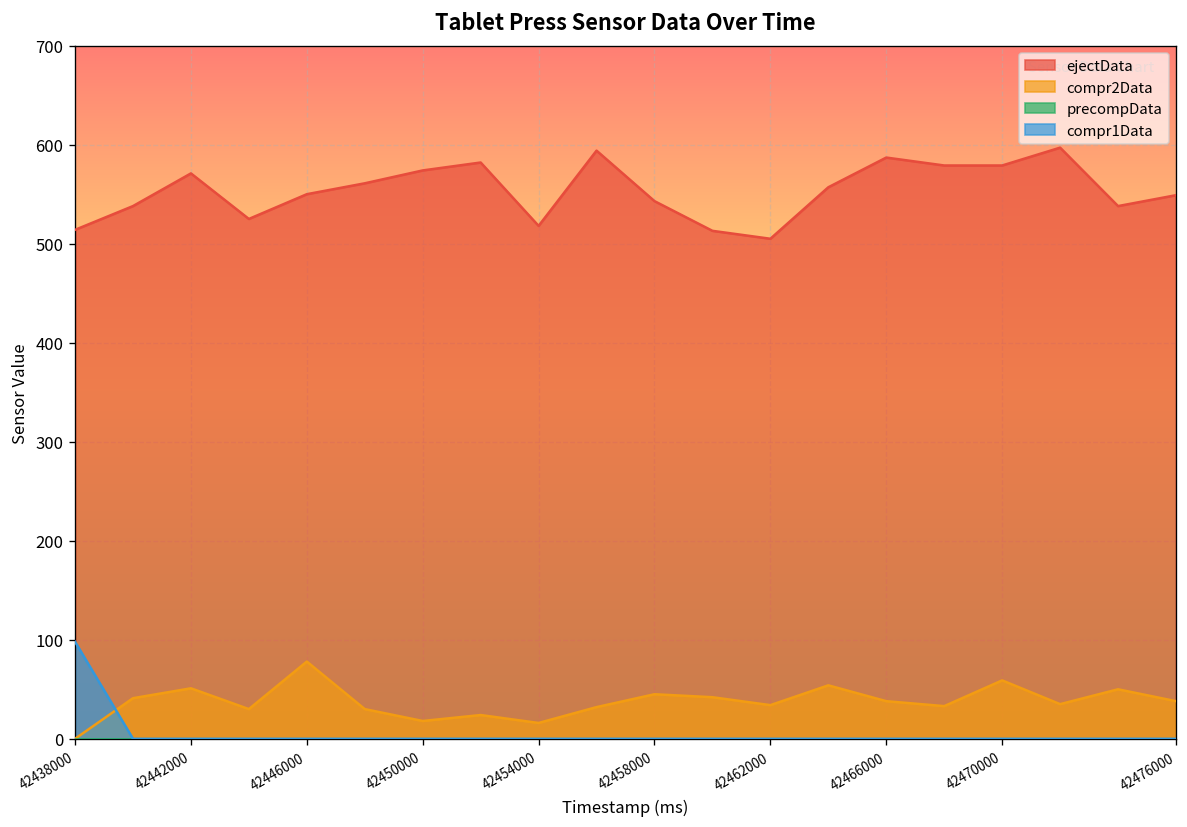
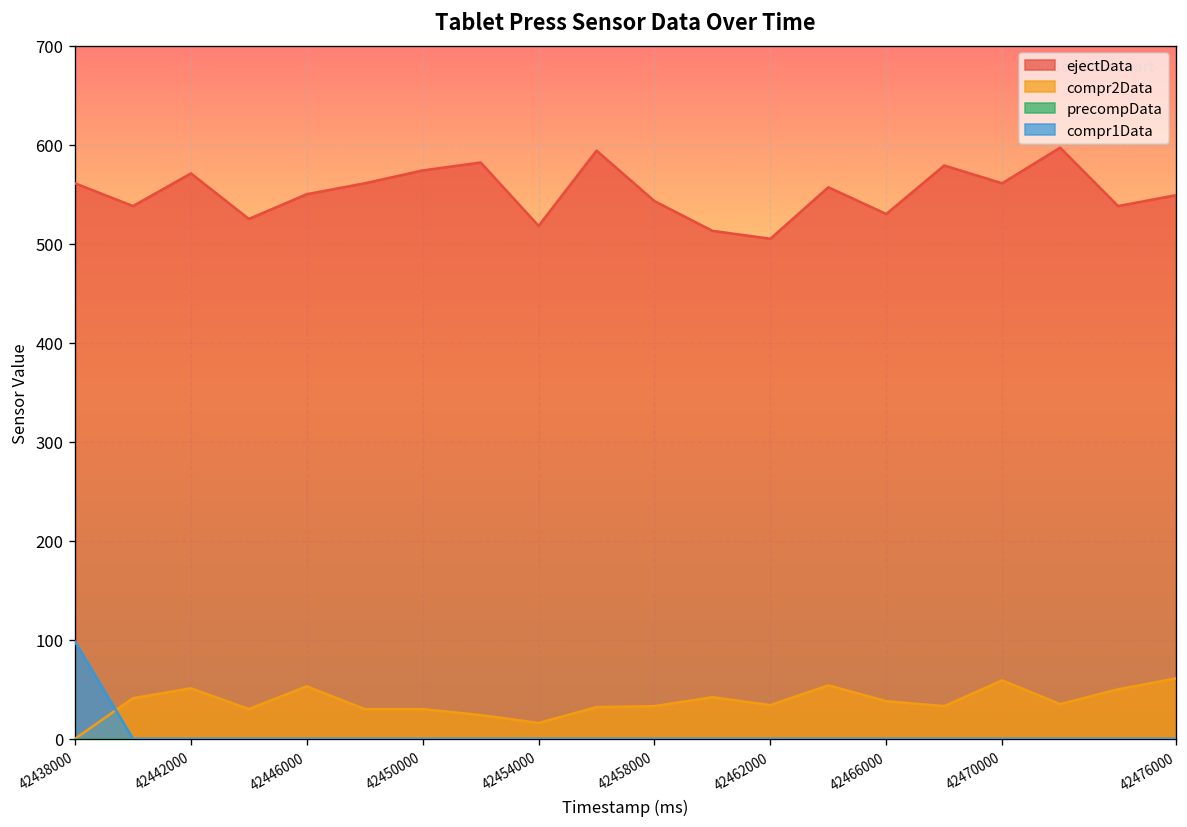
ejectData, 42438000: 510 -> 560
compr2Data, 42446000: 80 -> 50
compr2Data, 42450000: 20 -> 30
compr2Data, 42458000: 50 -> 30
ejectData, 42466000: 590 -> 530
ejectData, 42470000: 580 -> 560
compr2Data, 42476000: 40 -> 60
